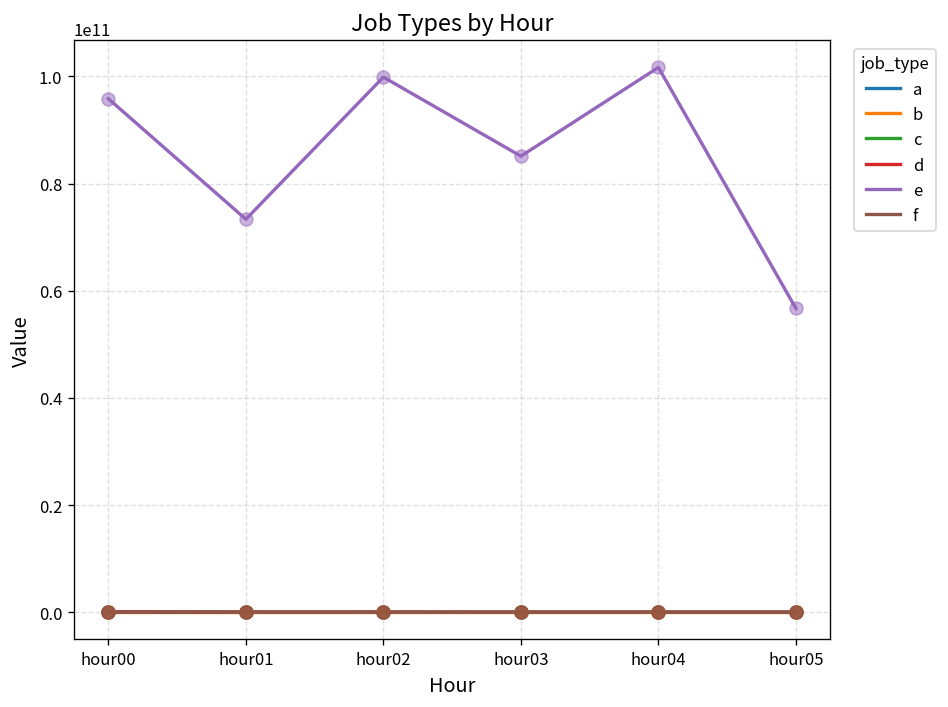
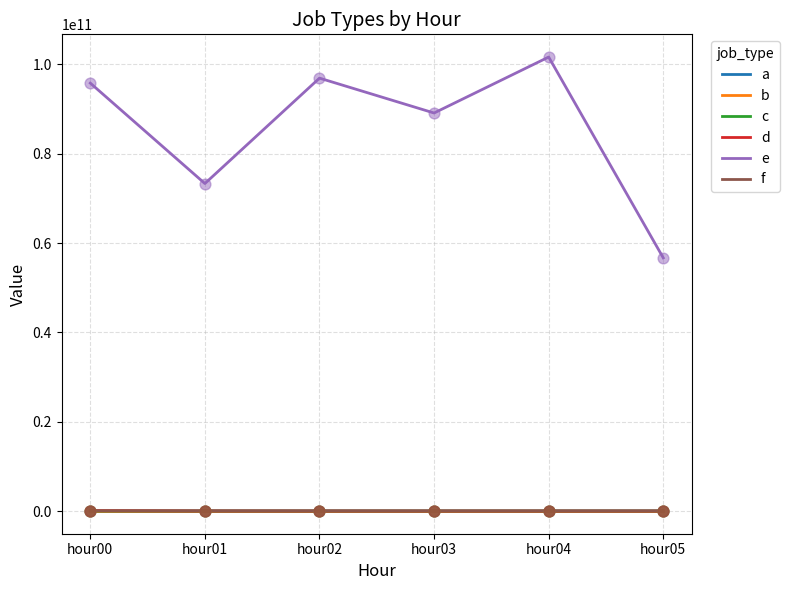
e, hour02: 100000000000 -> 97000000000
e, hour03: 85000000000 -> 89000000000
